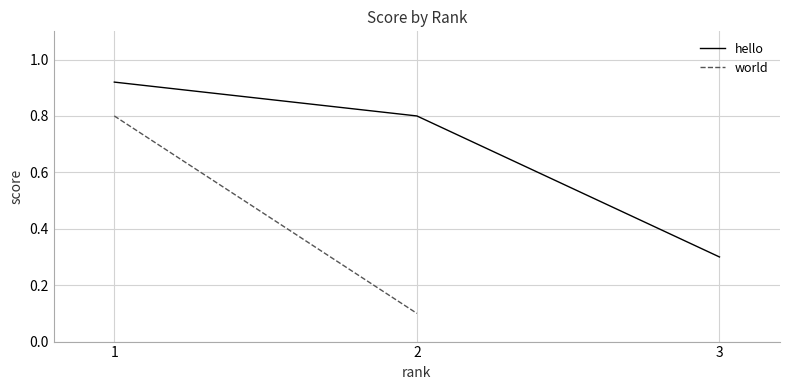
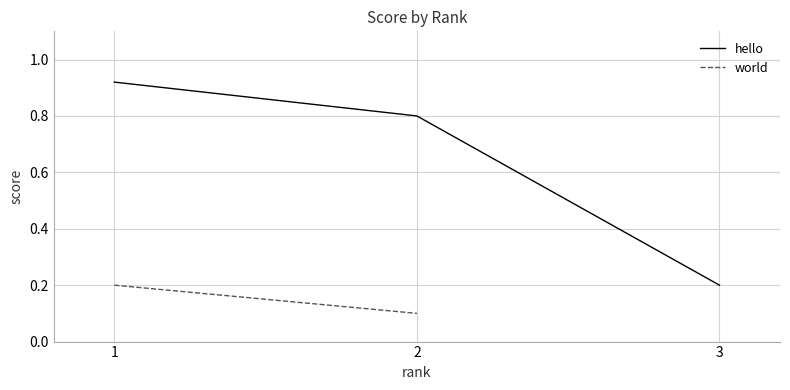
world, 1: 0.8 -> 0.2
hello, 3: 0.3 -> 0.2
